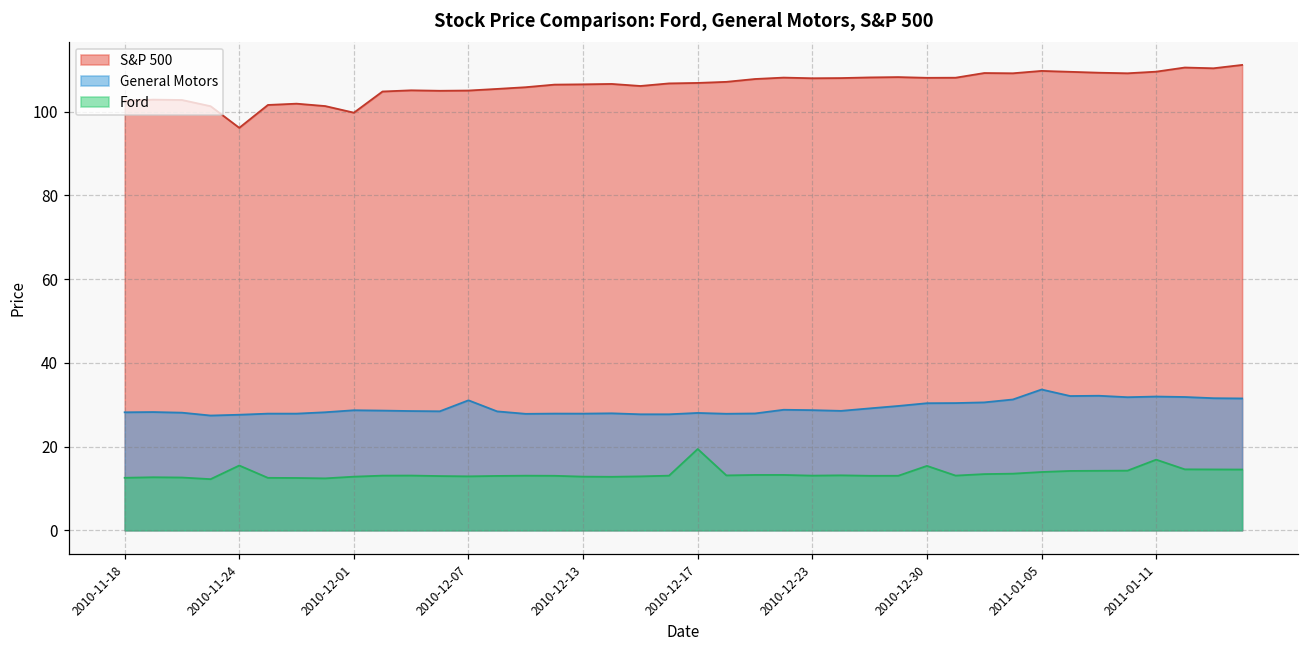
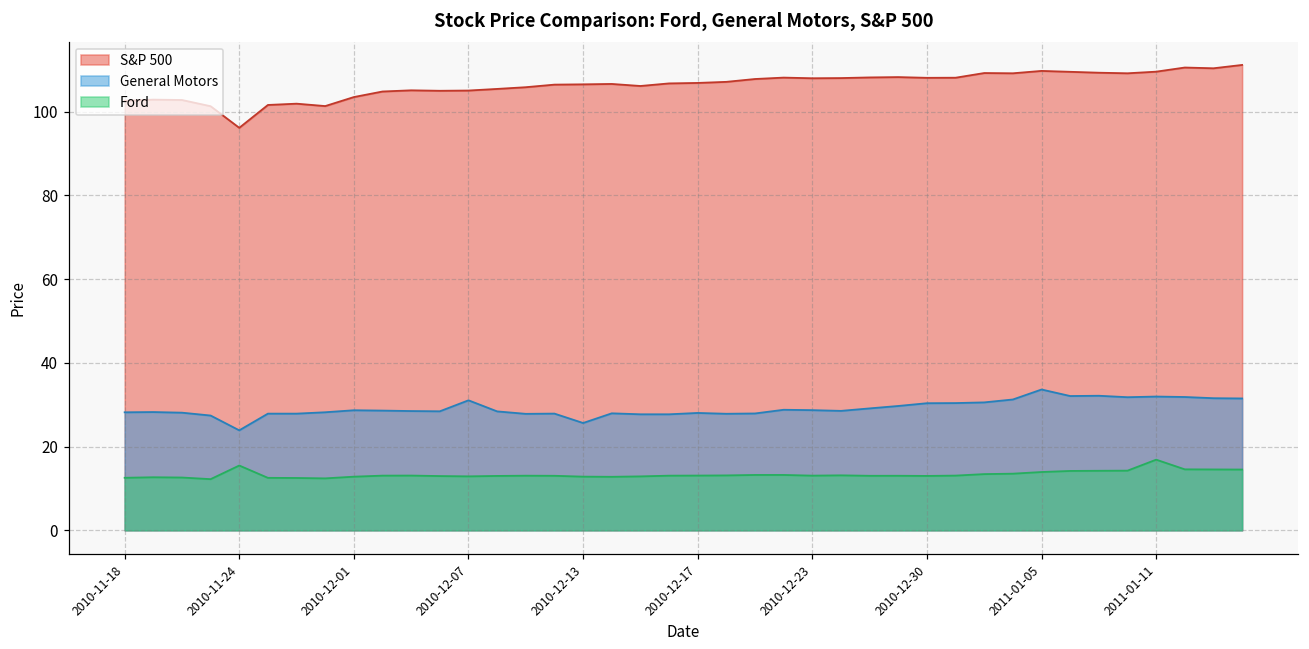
General Motors, 2010-11-24: 28 -> 24
S&P 500, 2010-12-01: 100 -> 103
General Motors, 2010-12-13: 28 -> 26
Ford, 2010-12-17: 19 -> 13
Ford, 2010-12-30: 15 -> 13
